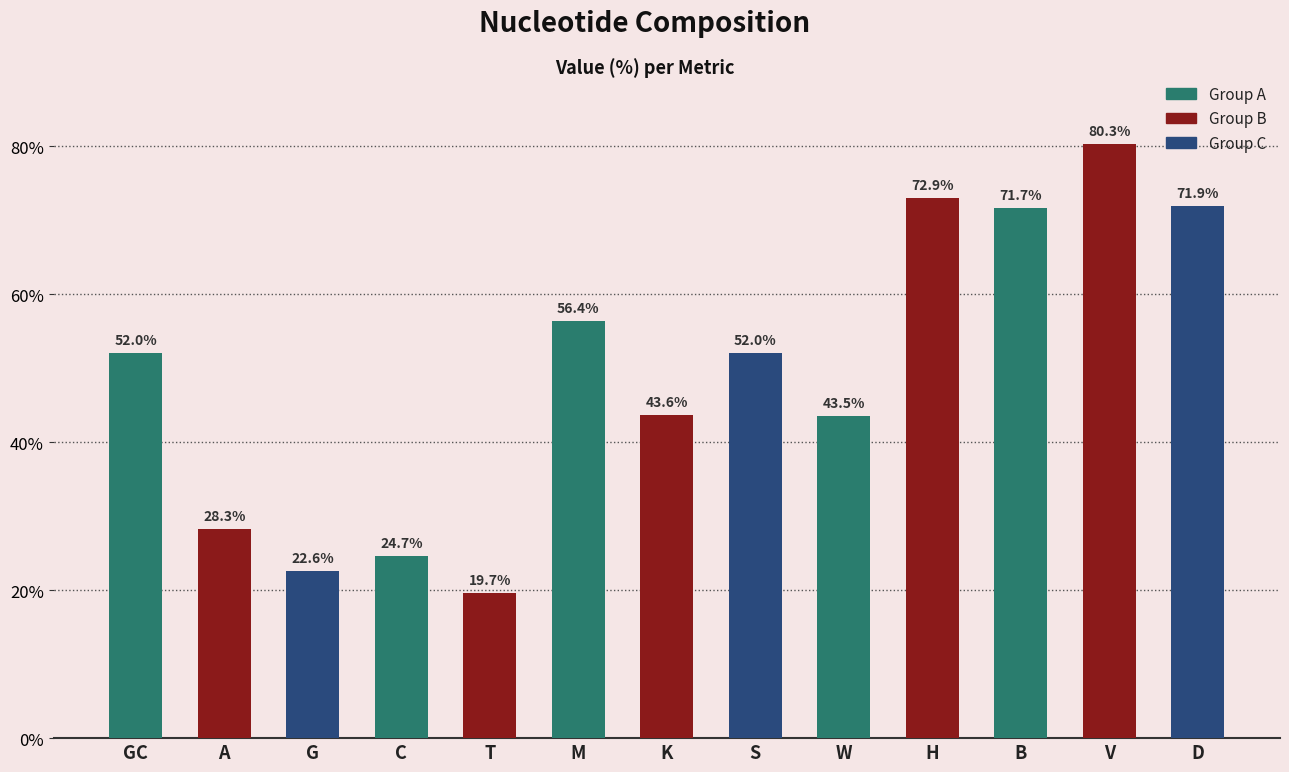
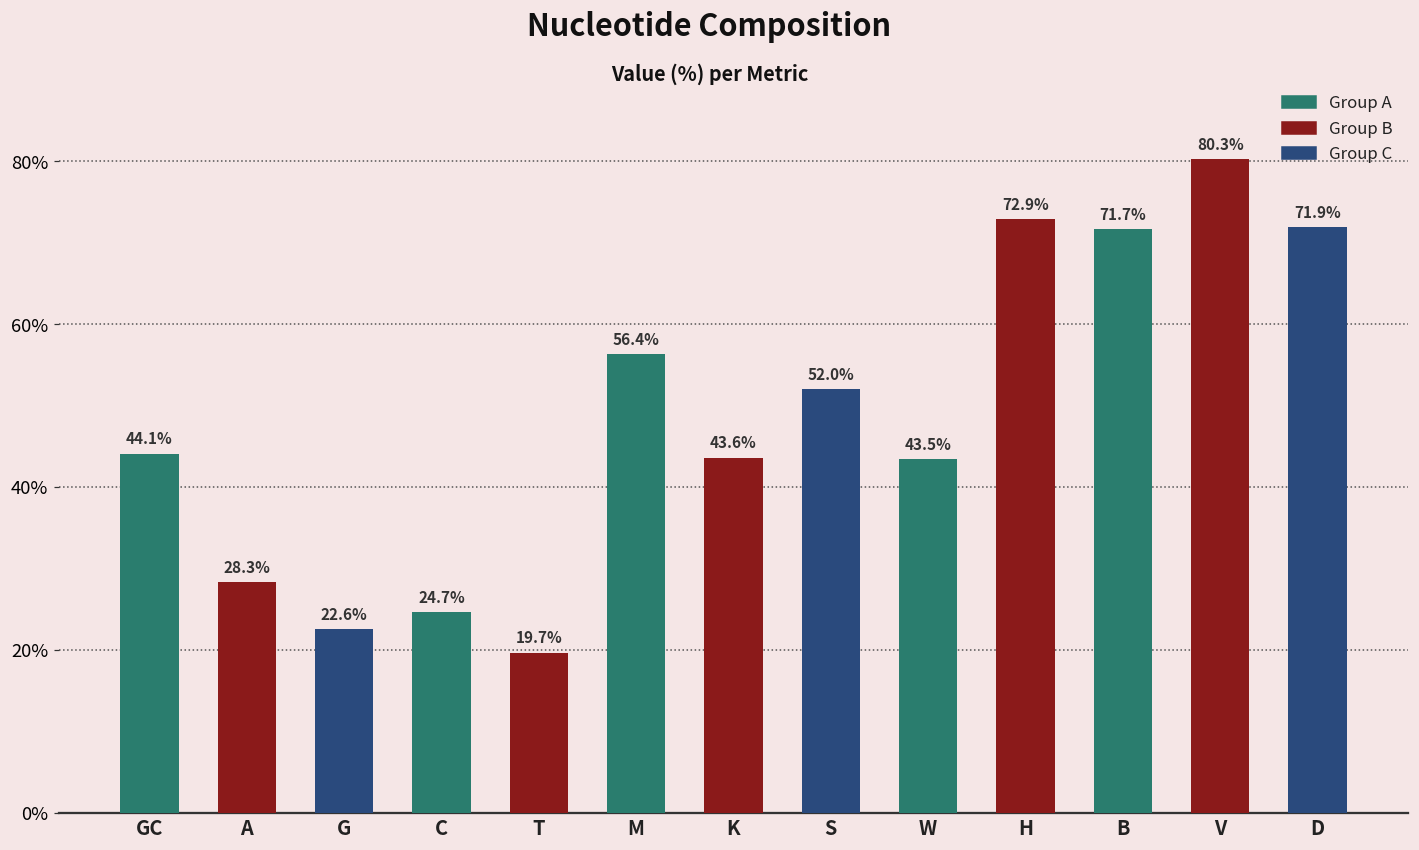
GC: 52.0% -> 44.1%
